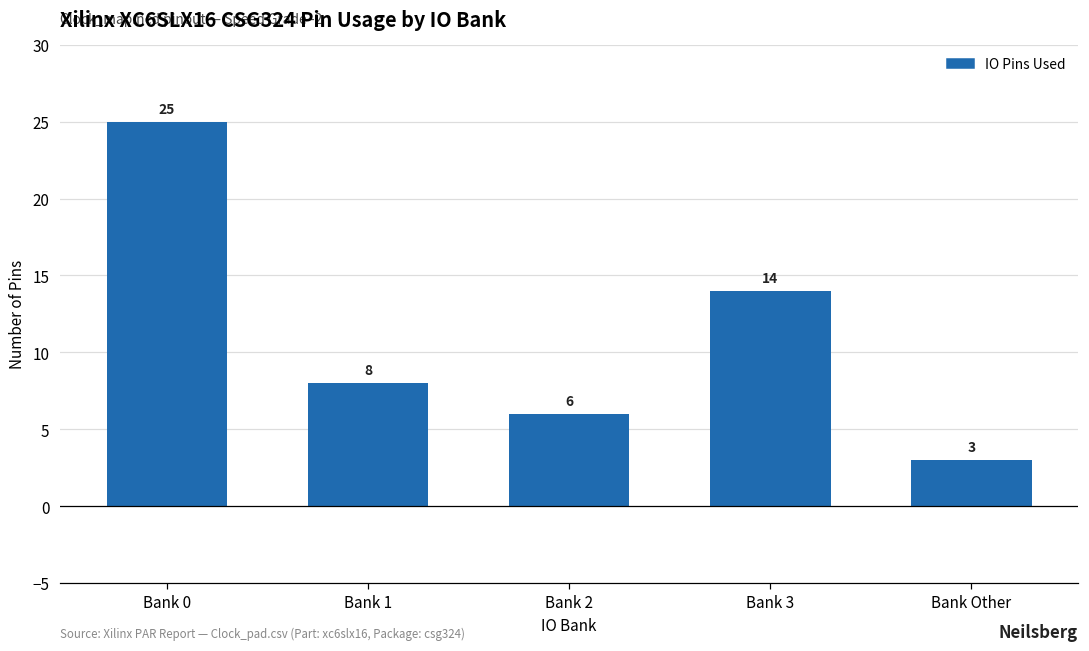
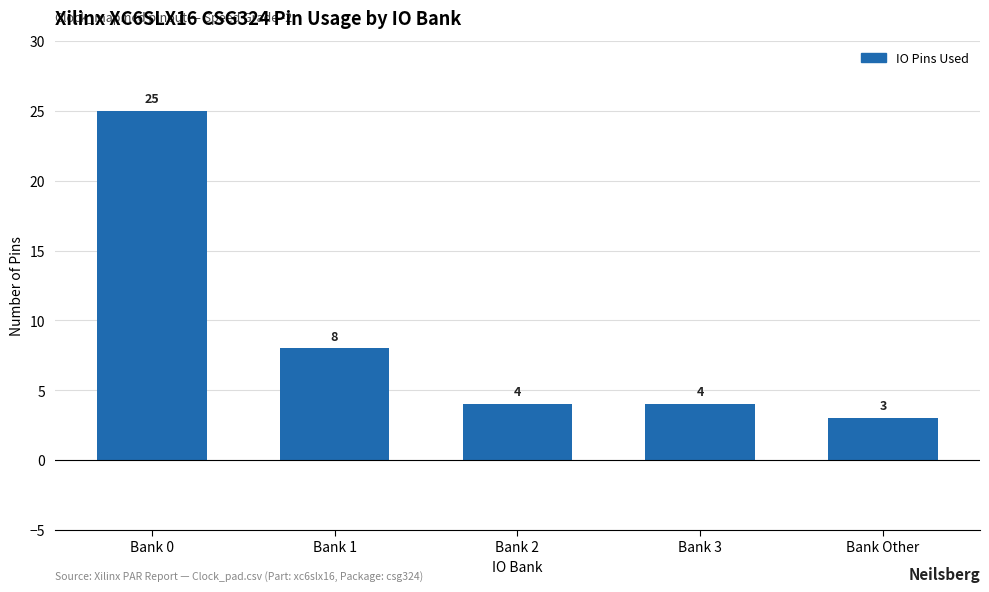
Bank 2: 6 -> 4
Bank 3: 14 -> 4
